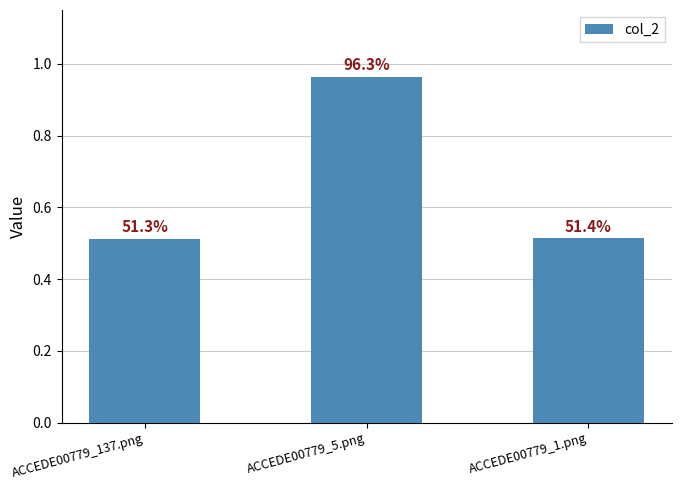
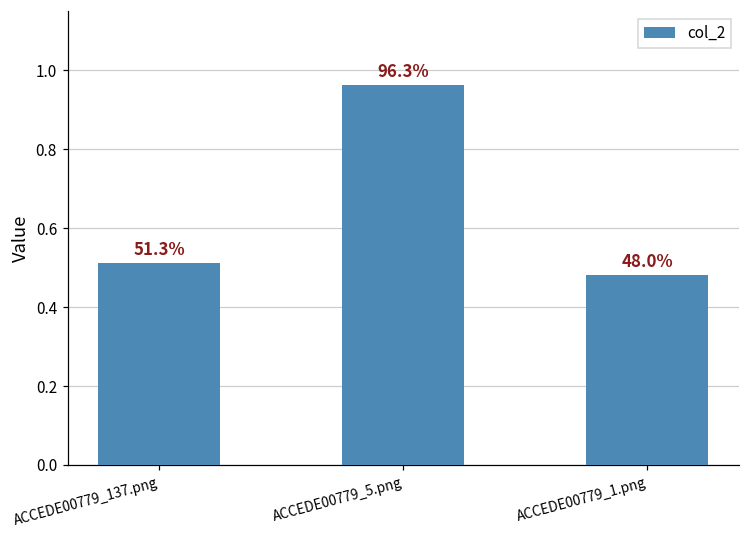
ACCEDE00779_1.png: 51.4% -> 48.0%
